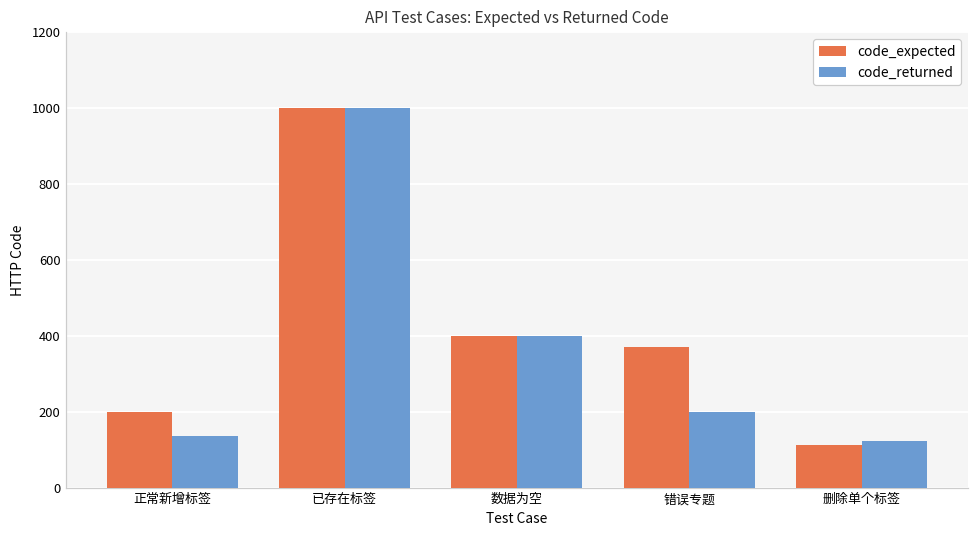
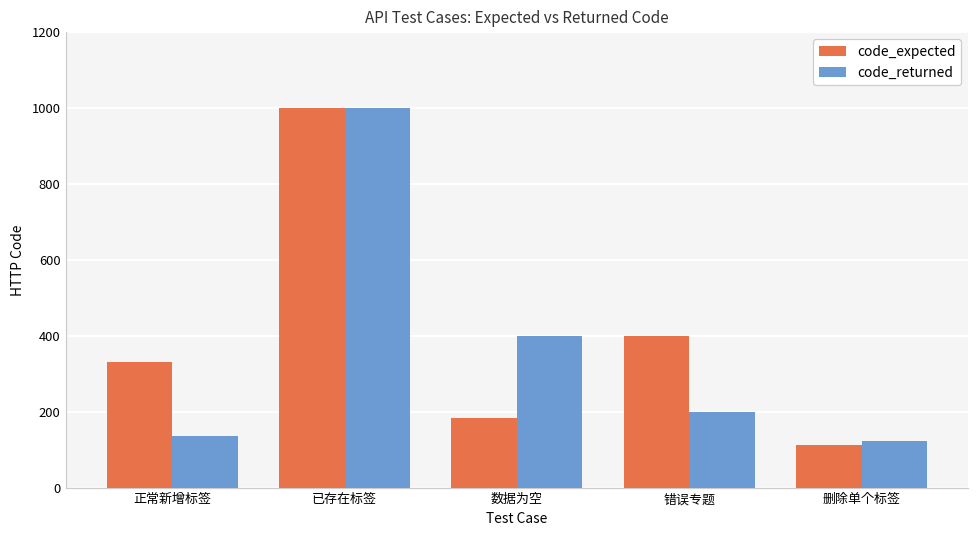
code_expected, 正常新增标签: 200 -> 330
code_expected, 数据为空: 400 -> 180
code_expected, 错误专题: 370 -> 400
